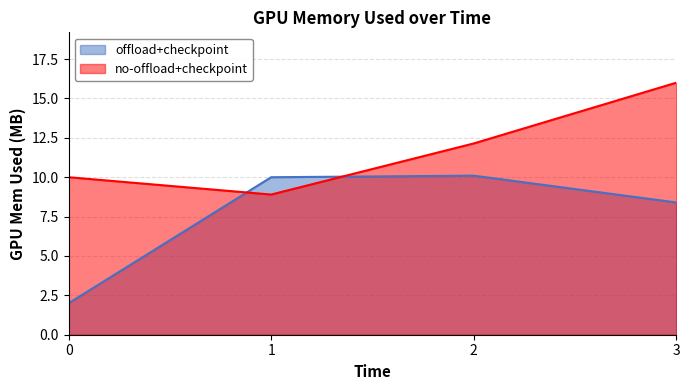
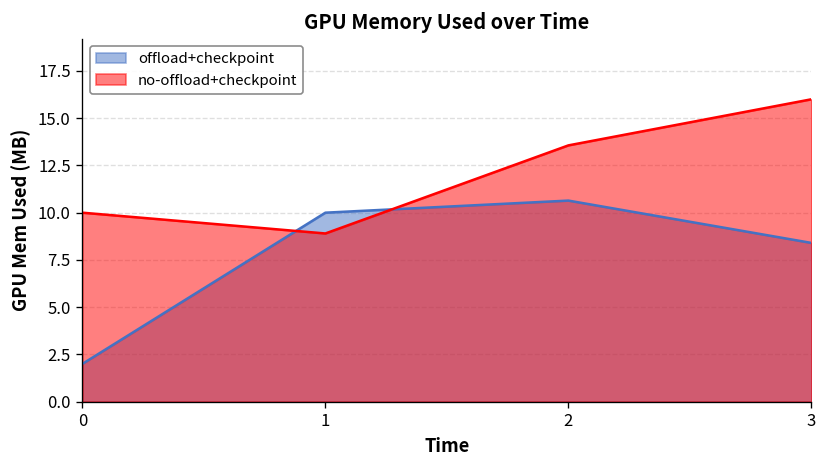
offload+checkpoint, 2: 10.1 -> 10.6
no-offload+checkpoint, 2: 12.1 -> 13.6
